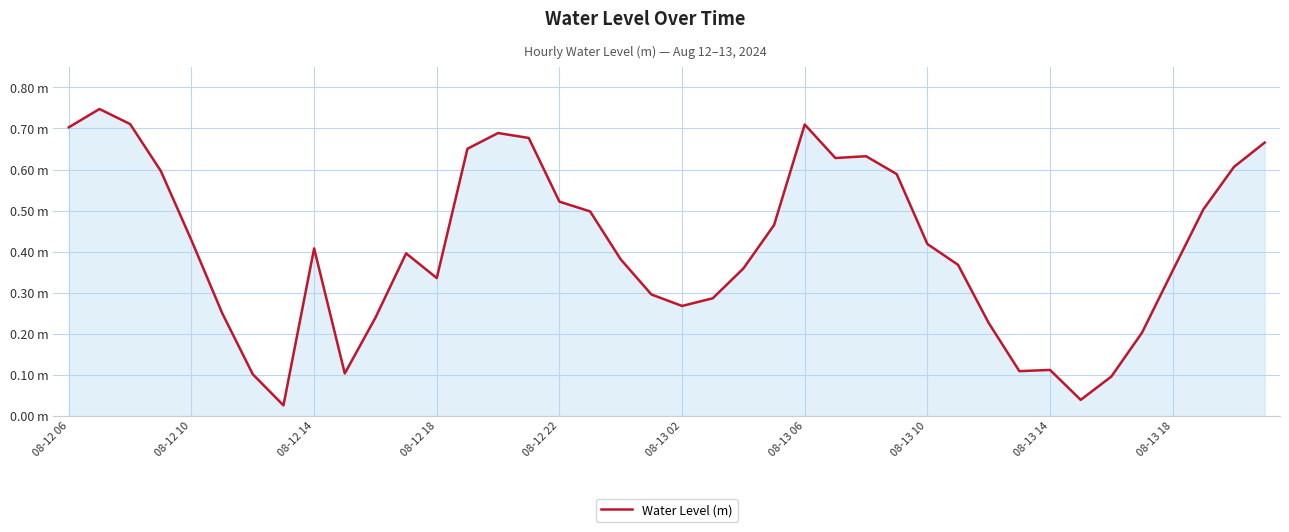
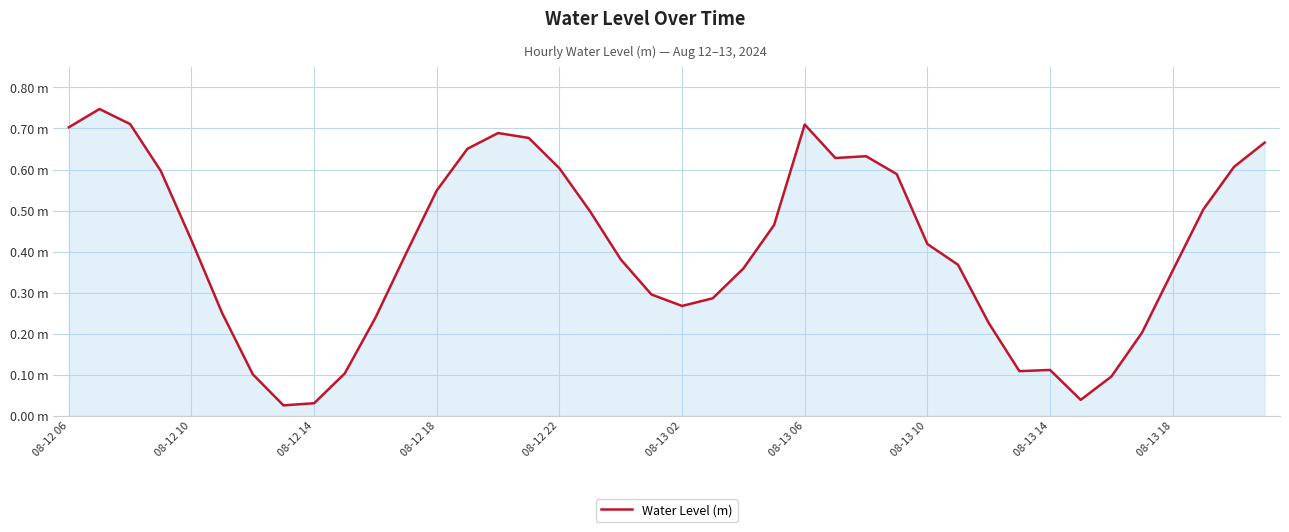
08-12 14: 0.41 m -> 0.03 m
08-12 18: 0.34 m -> 0.55 m
08-12 22: 0.52 m -> 0.60 m
